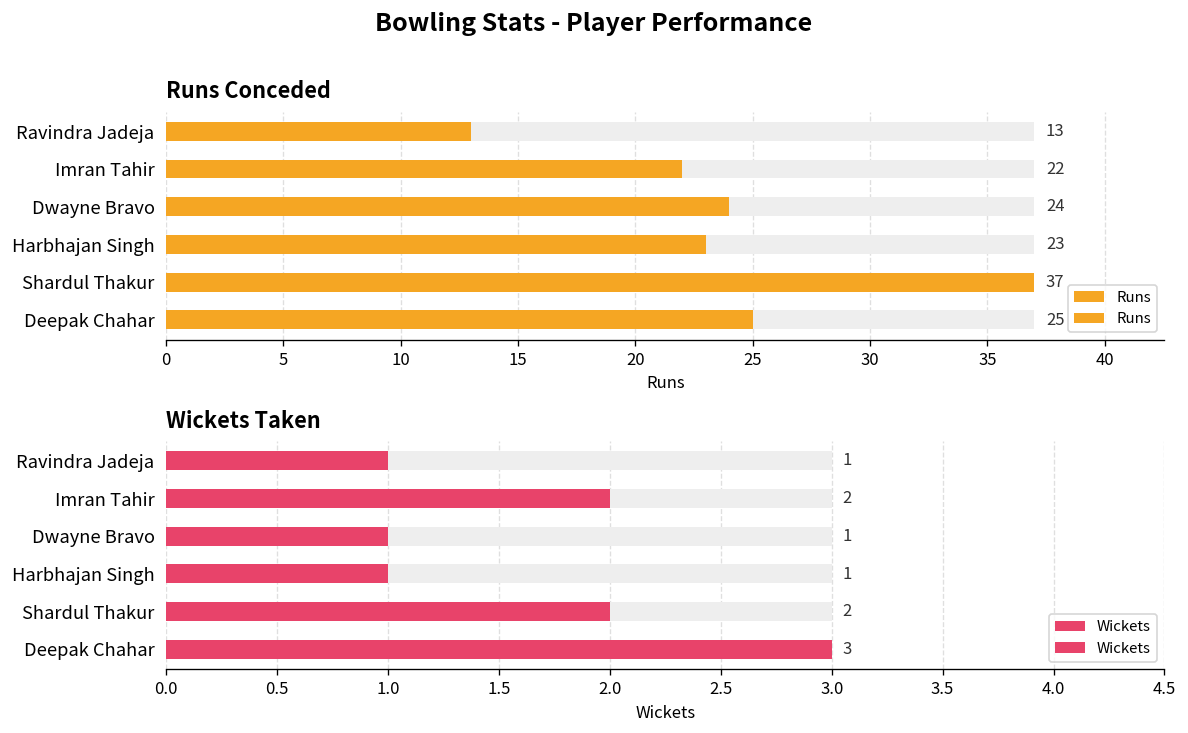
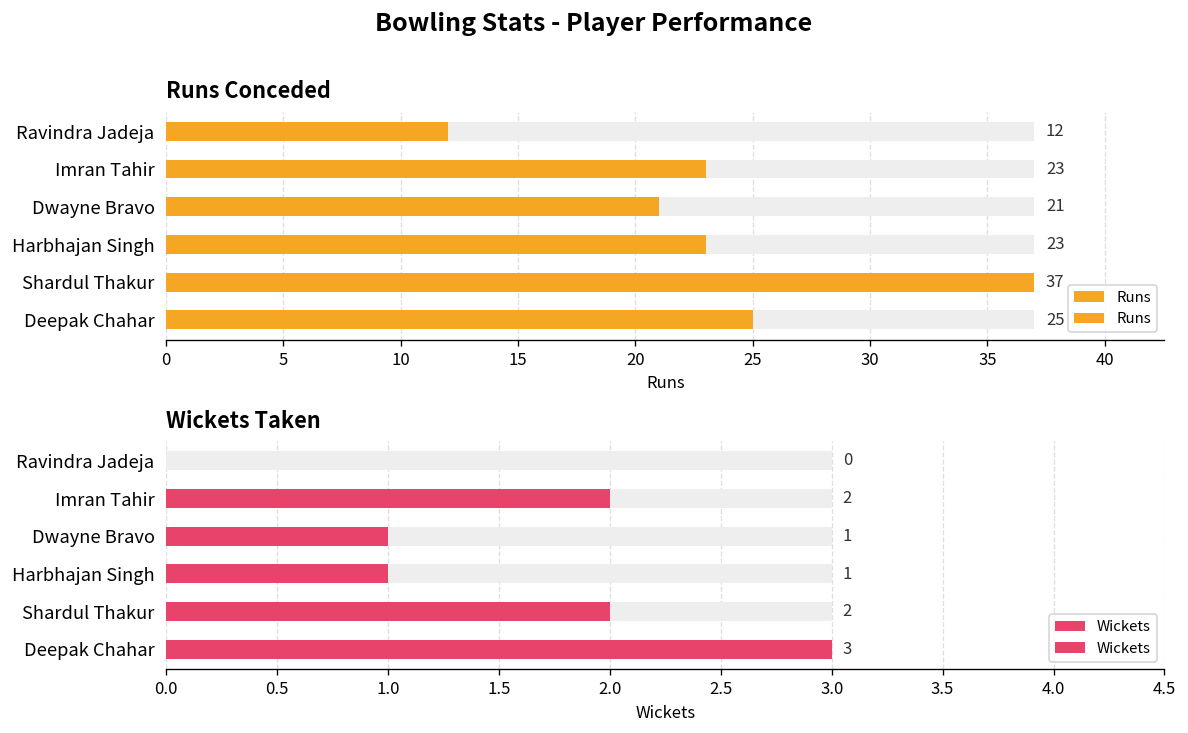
Runs Conceded, Runs, Ravindra Jadeja: 13 -> 12
Runs Conceded, Runs, Imran Tahir: 22 -> 23
Runs Conceded, Runs, Dwayne Bravo: 24 -> 21
Wickets Taken, Wickets, Ravindra Jadeja: 1 -> 0
